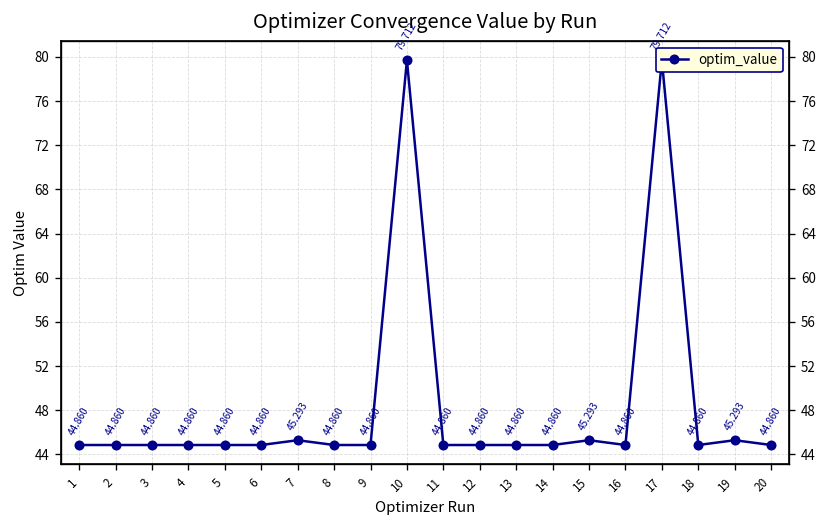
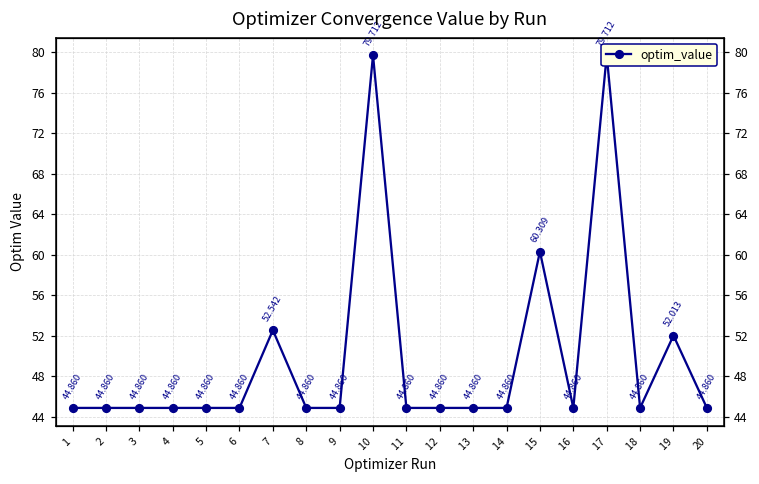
7: 45.293 -> 52.542
15: 45.293 -> 60.309
19: 45.293 -> 52.013
